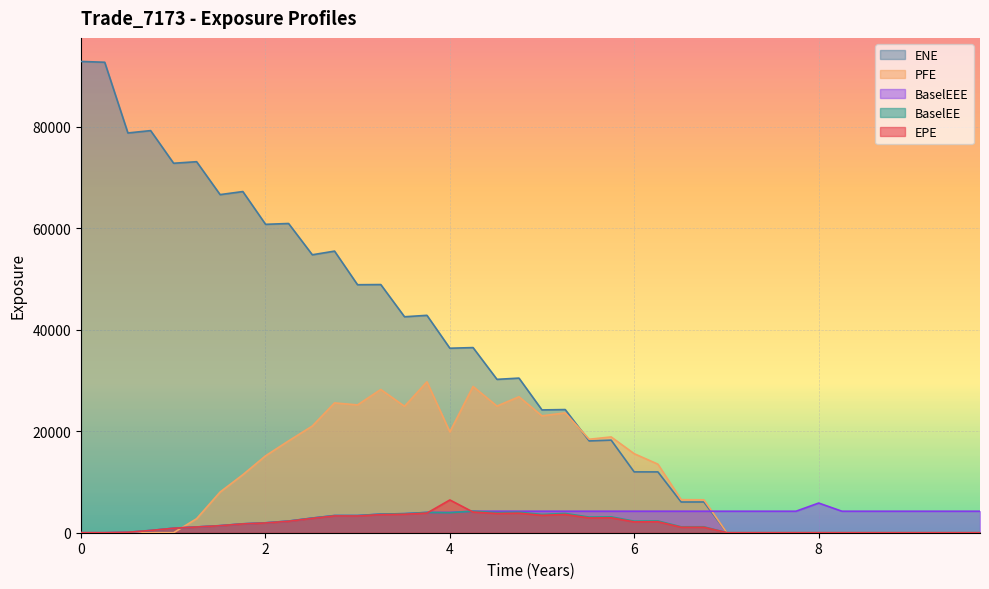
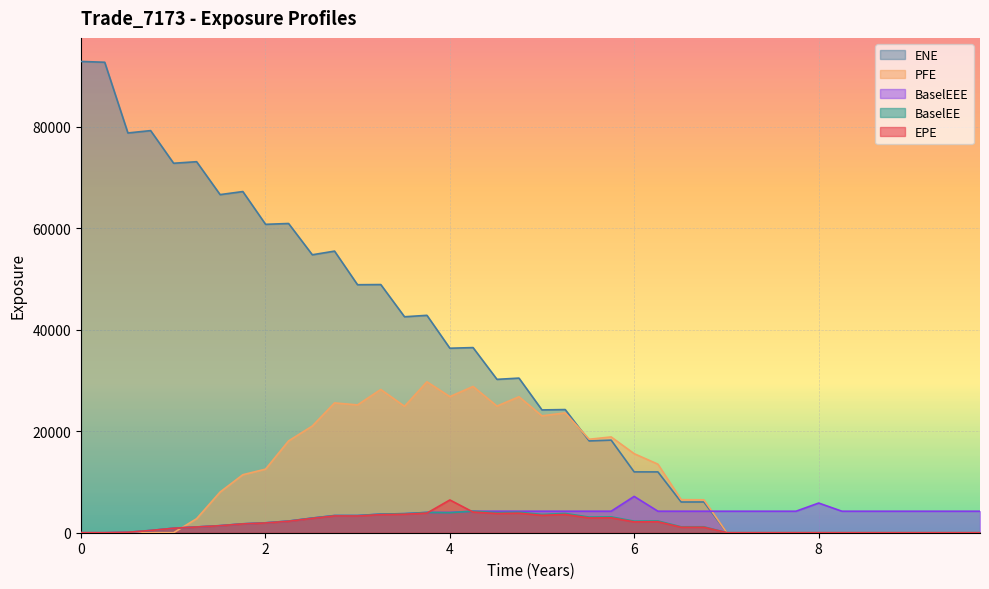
PFE, 2: 15000 -> 13000
PFE, 4: 20000 -> 27000
BaselEEE, 6: 4000 -> 7000
